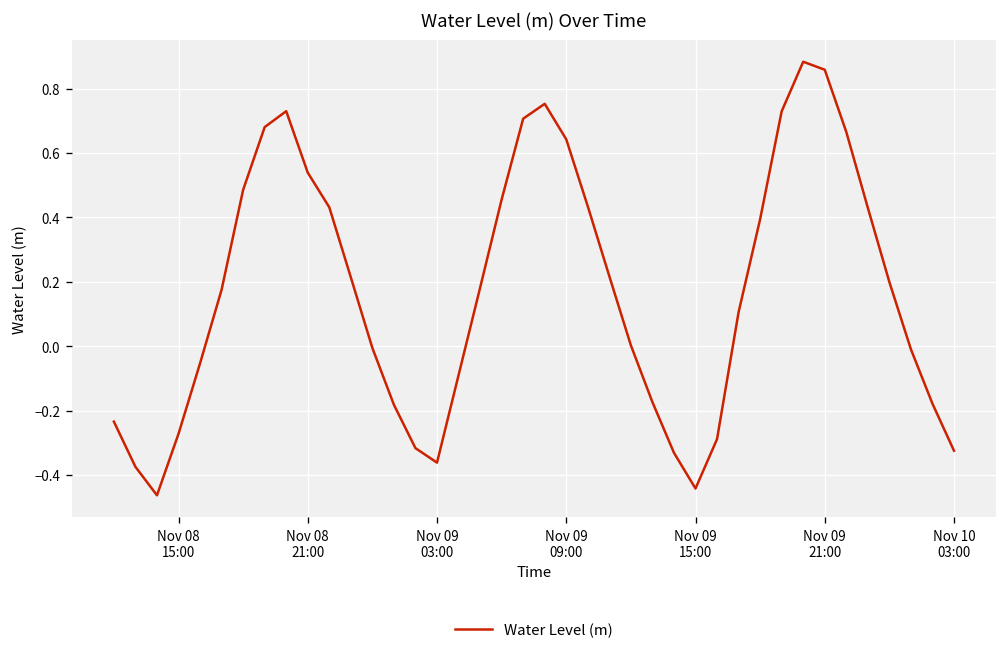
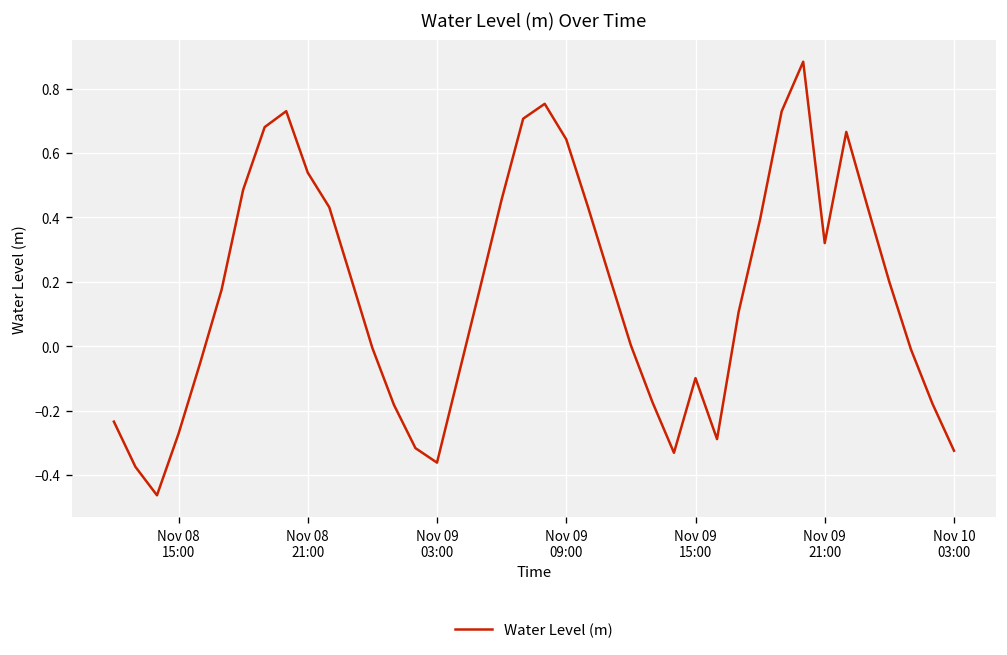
Nov 09 15:00: -0.44 -> -0.10
Nov 09 21:00: 0.86 -> 0.32
